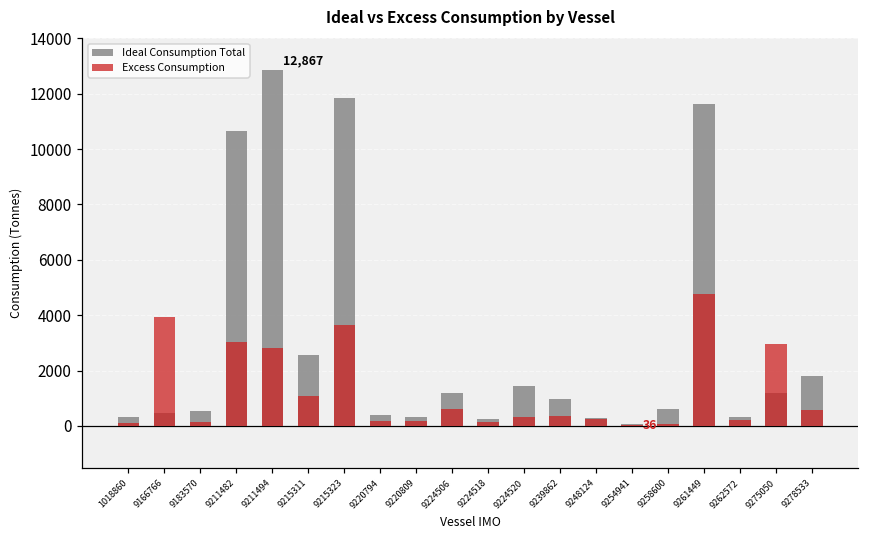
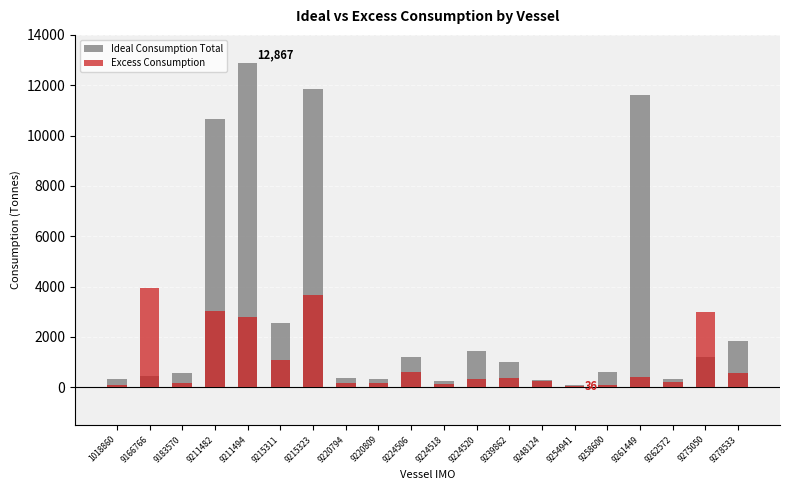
Excess Consumption, 9261449: 4800 -> 400
